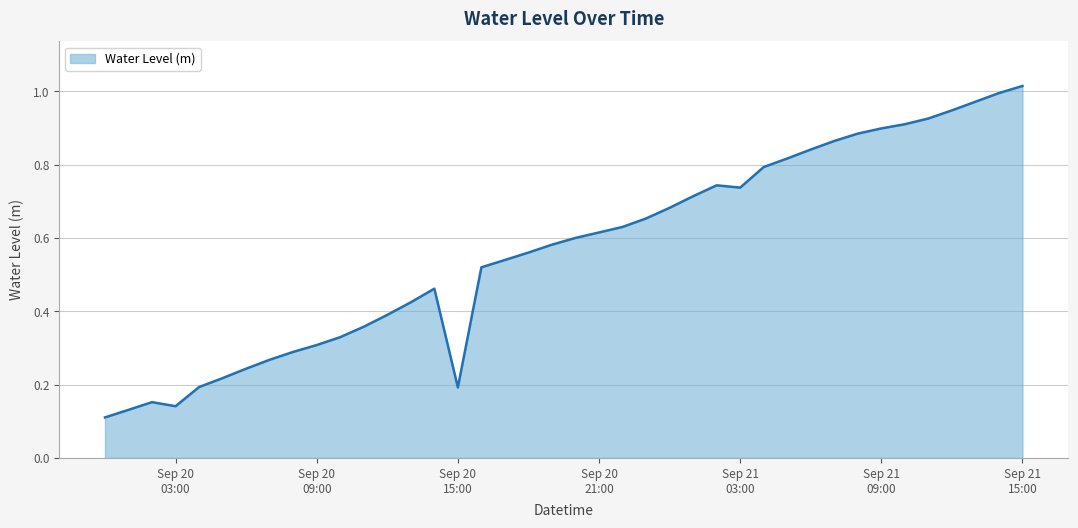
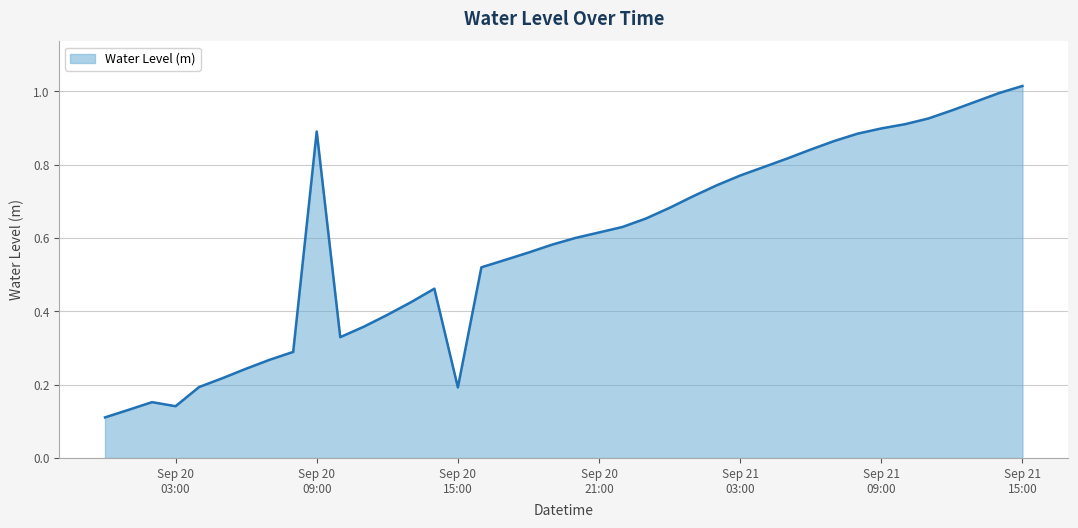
Sep 20 09:00: 0.31 -> 0.89
Sep 21 03:00: 0.74 -> 0.77
